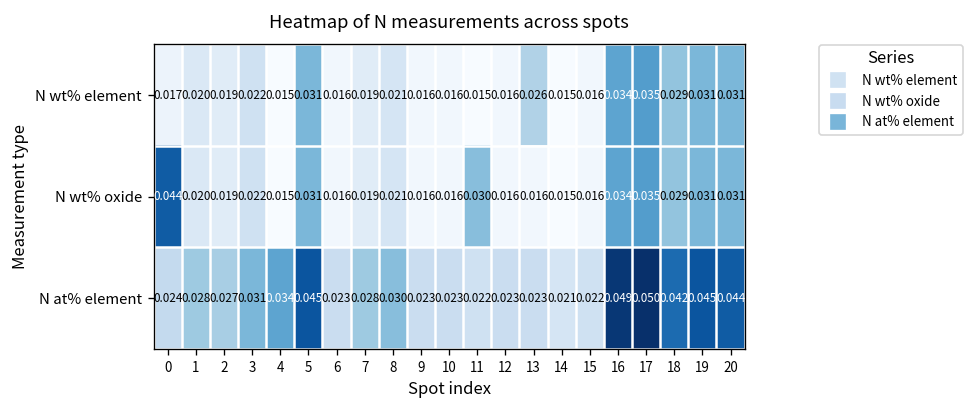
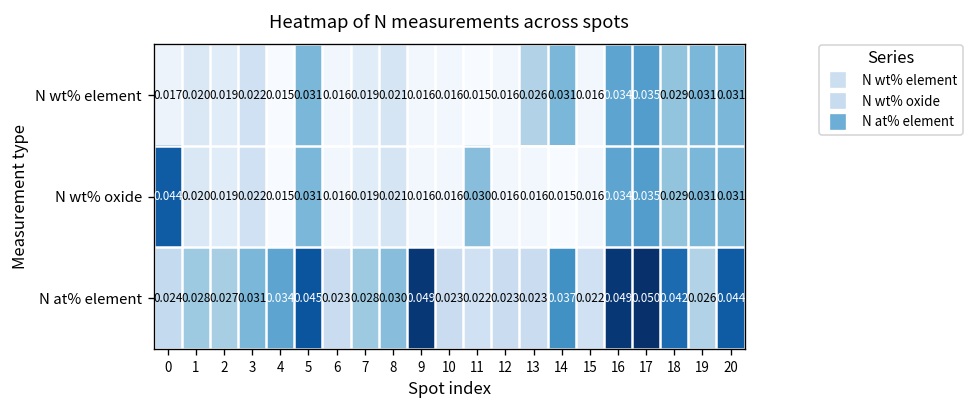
N wt% element, 14: 0.015 -> 0.031
N at% element, 9: 0.023 -> 0.049
N at% element, 14: 0.021 -> 0.037
N at% element, 19: 0.045 -> 0.026
